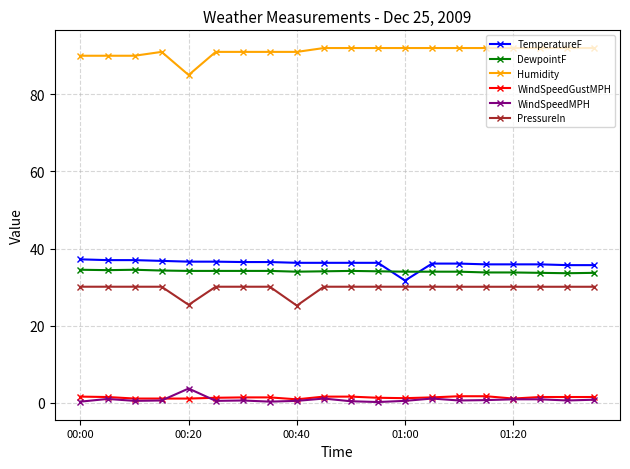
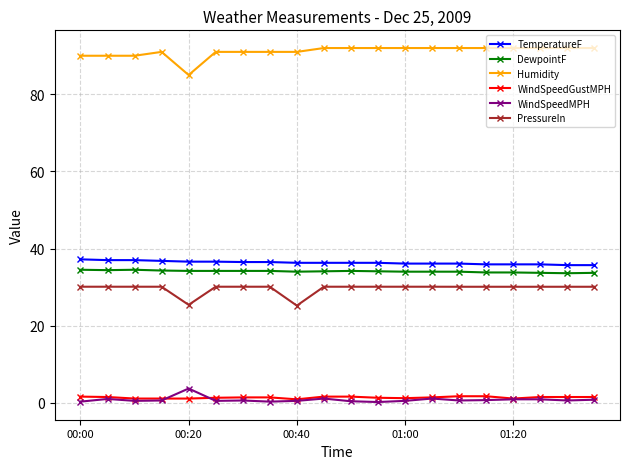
TemperatureF, 01:00: 32 -> 36
